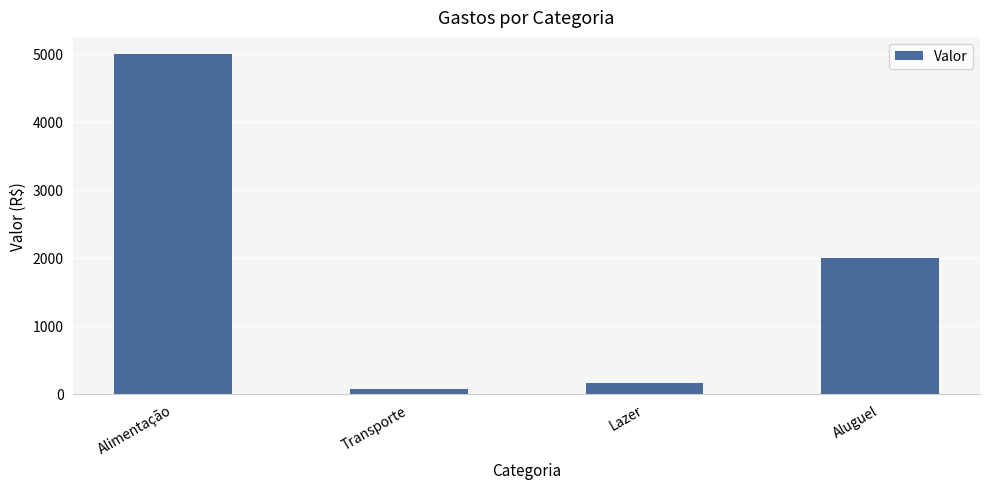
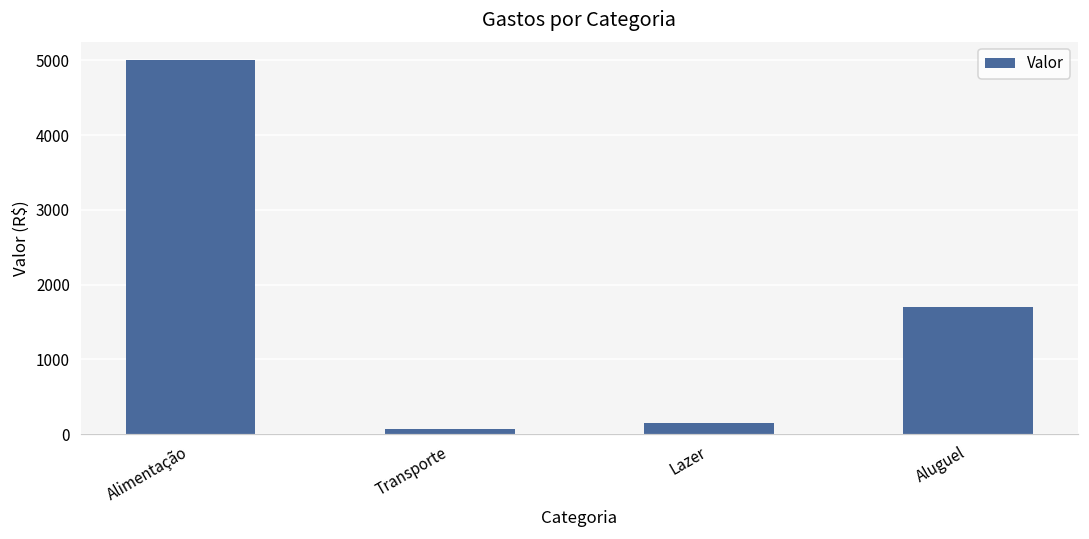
Aluguel: 2000 -> 1700
